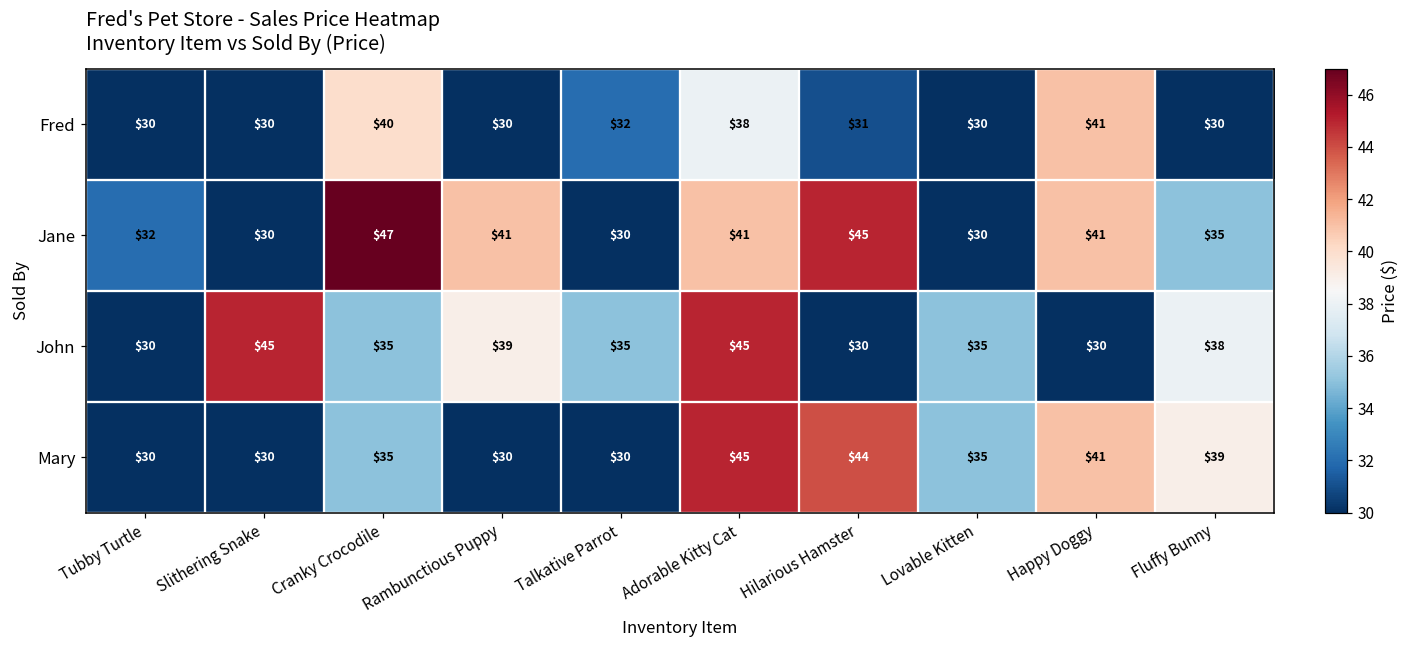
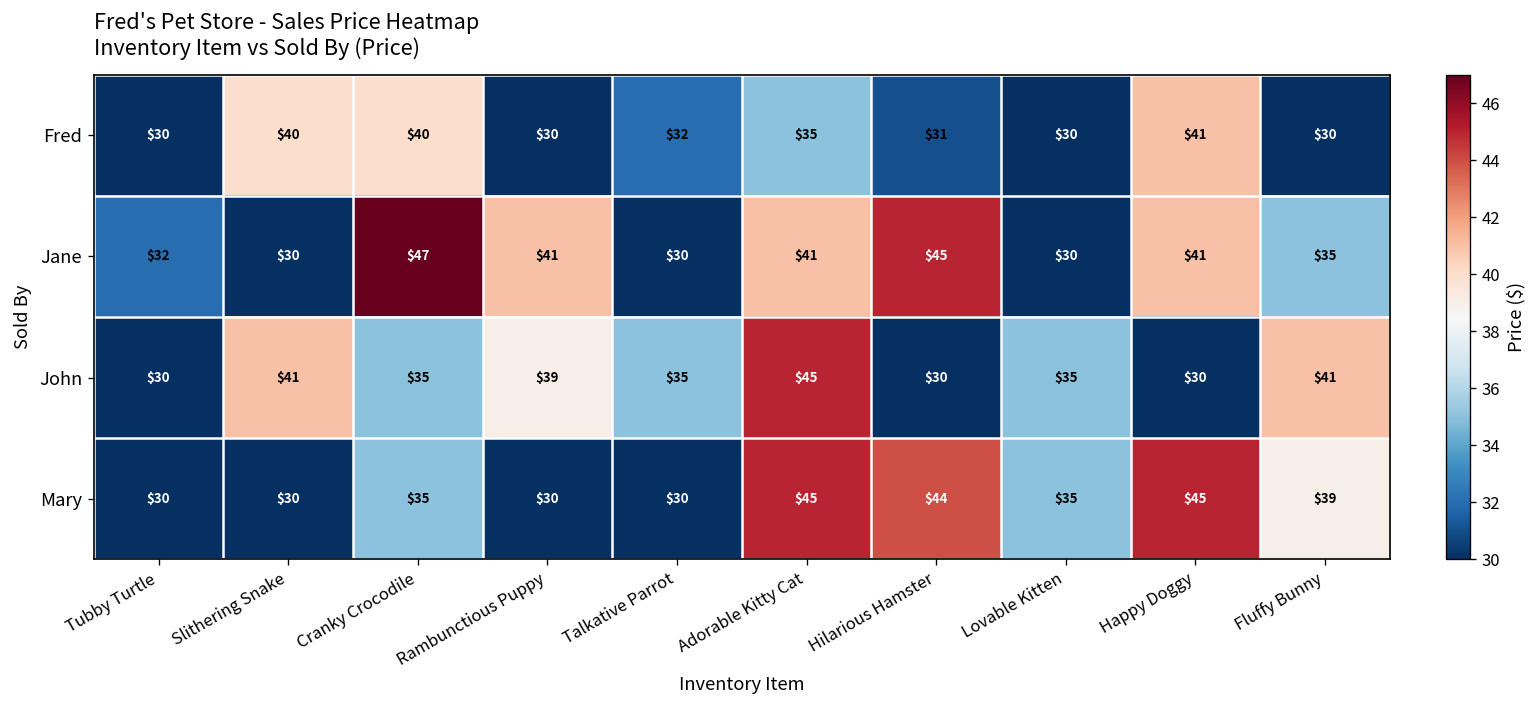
Fred, Slithering Snake: $30 -> $40
Fred, Adorable Kitty Cat: $38 -> $35
John, Slithering Snake: $45 -> $41
John, Fluffy Bunny: $38 -> $41
Mary, Happy Doggy: $41 -> $45
